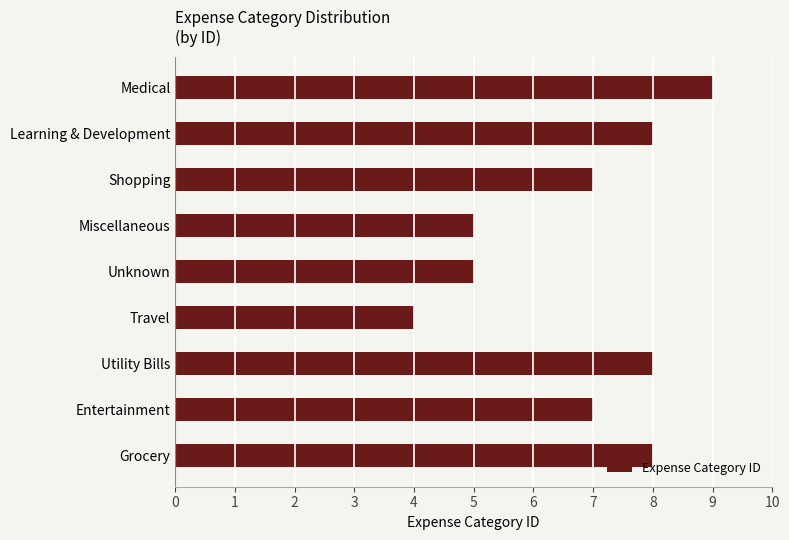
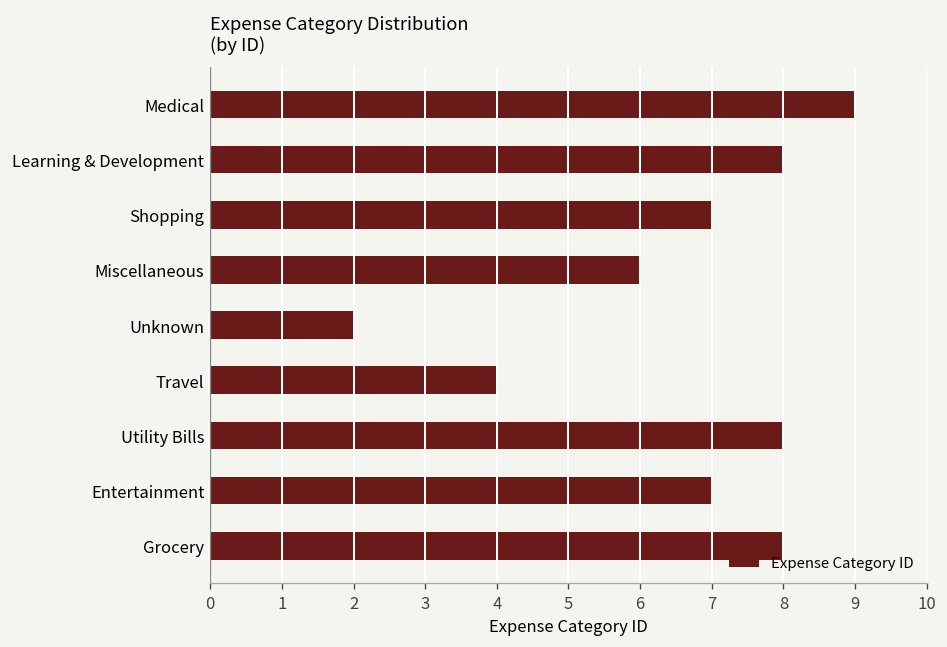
Miscellaneous: 5 -> 6
Unknown: 5 -> 2
